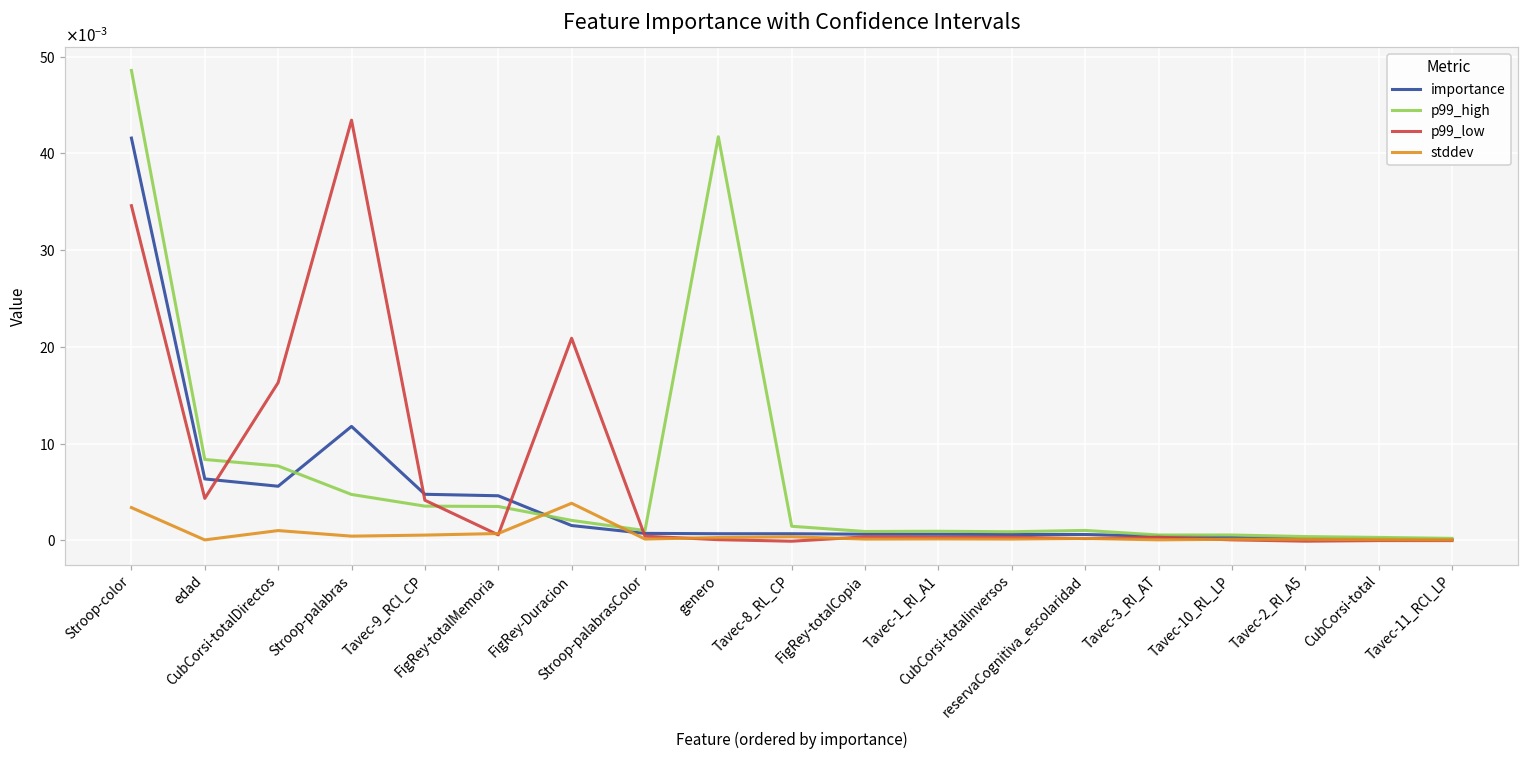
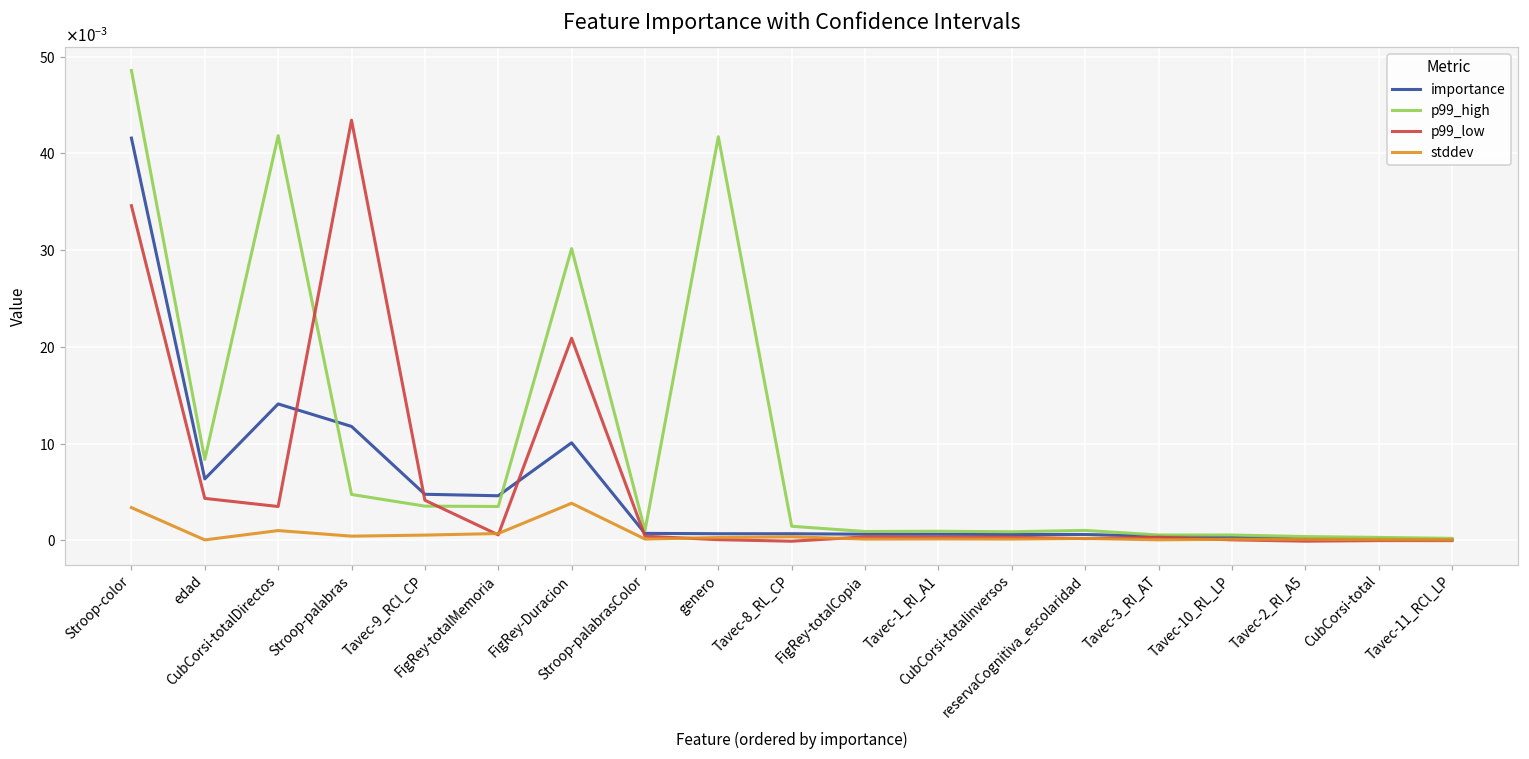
importance, CubCorsi-totalDirectos: 0.006 -> 0.014
p99_high, CubCorsi-totalDirectos: 0.008 -> 0.042
p99_low, CubCorsi-totalDirectos: 0.016 -> 0.004
importance, FigRey-Duracion: 0.002 -> 0.010
p99_high, FigRey-Duracion: 0.002 -> 0.030
